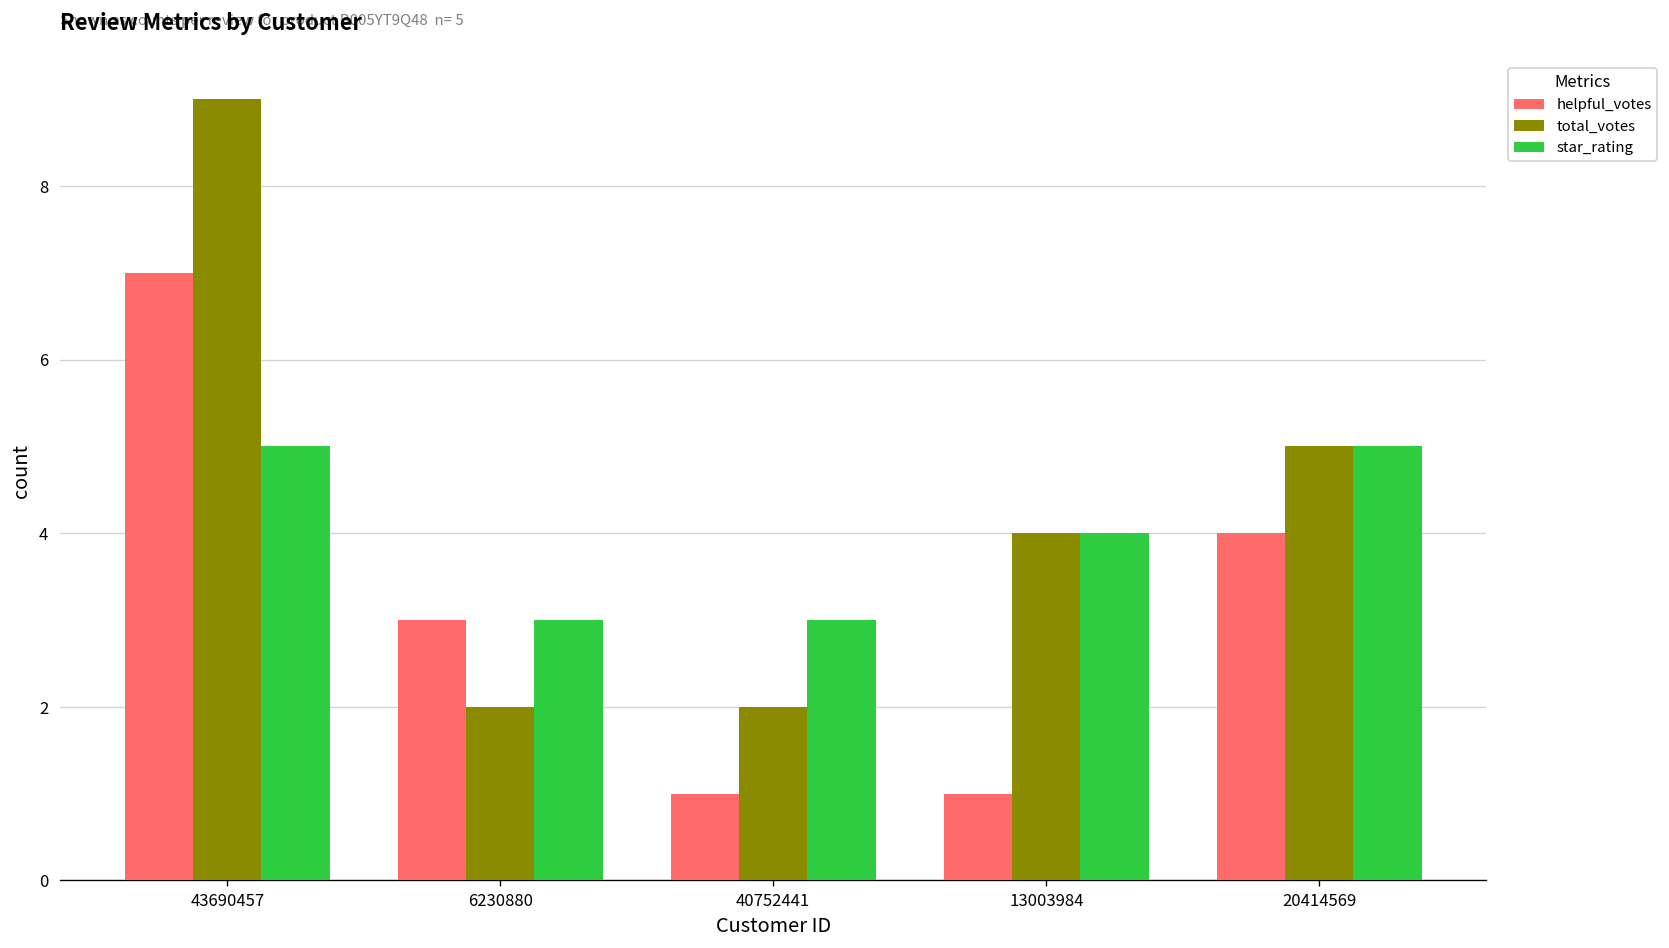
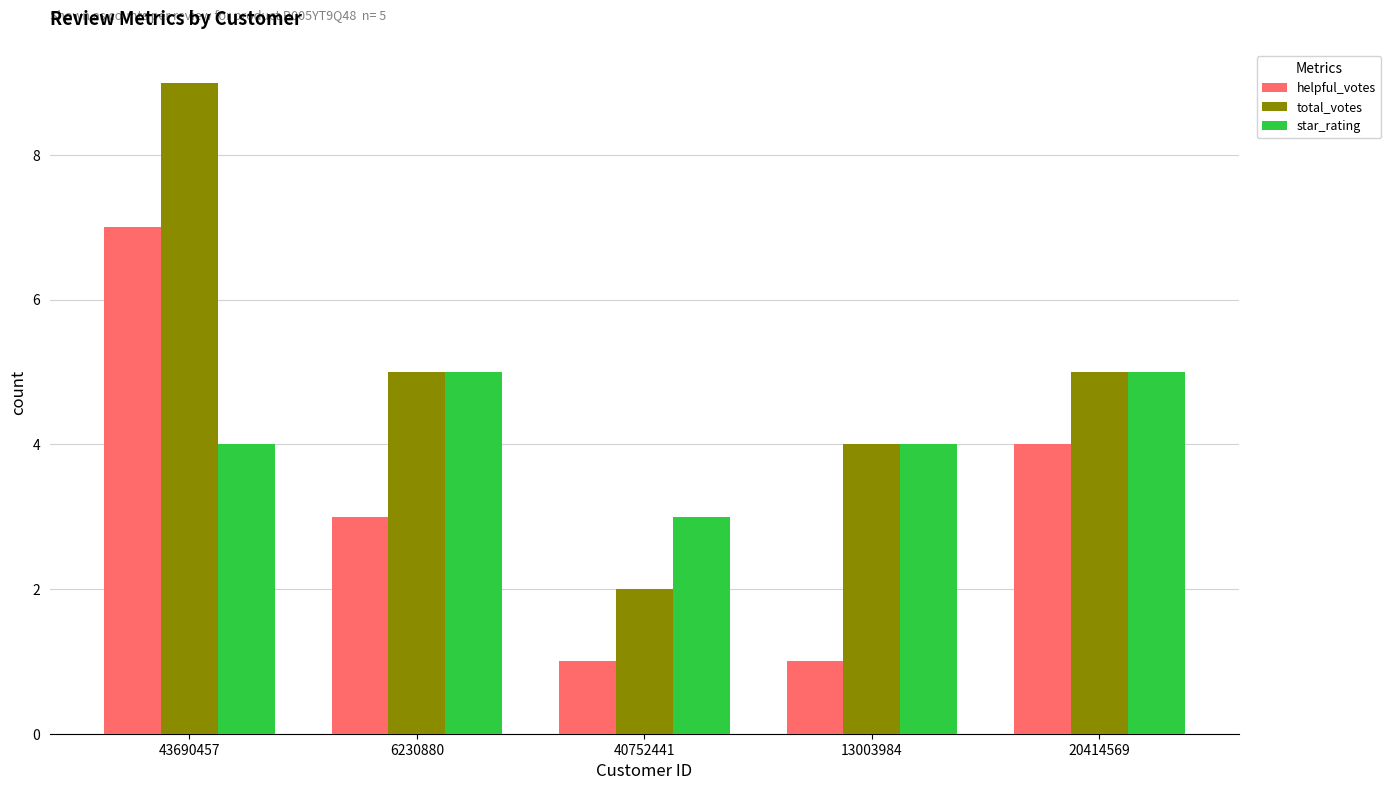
star_rating, 43690457: 5 -> 4
total_votes, 6230880: 2 -> 5
star_rating, 6230880: 3 -> 5
